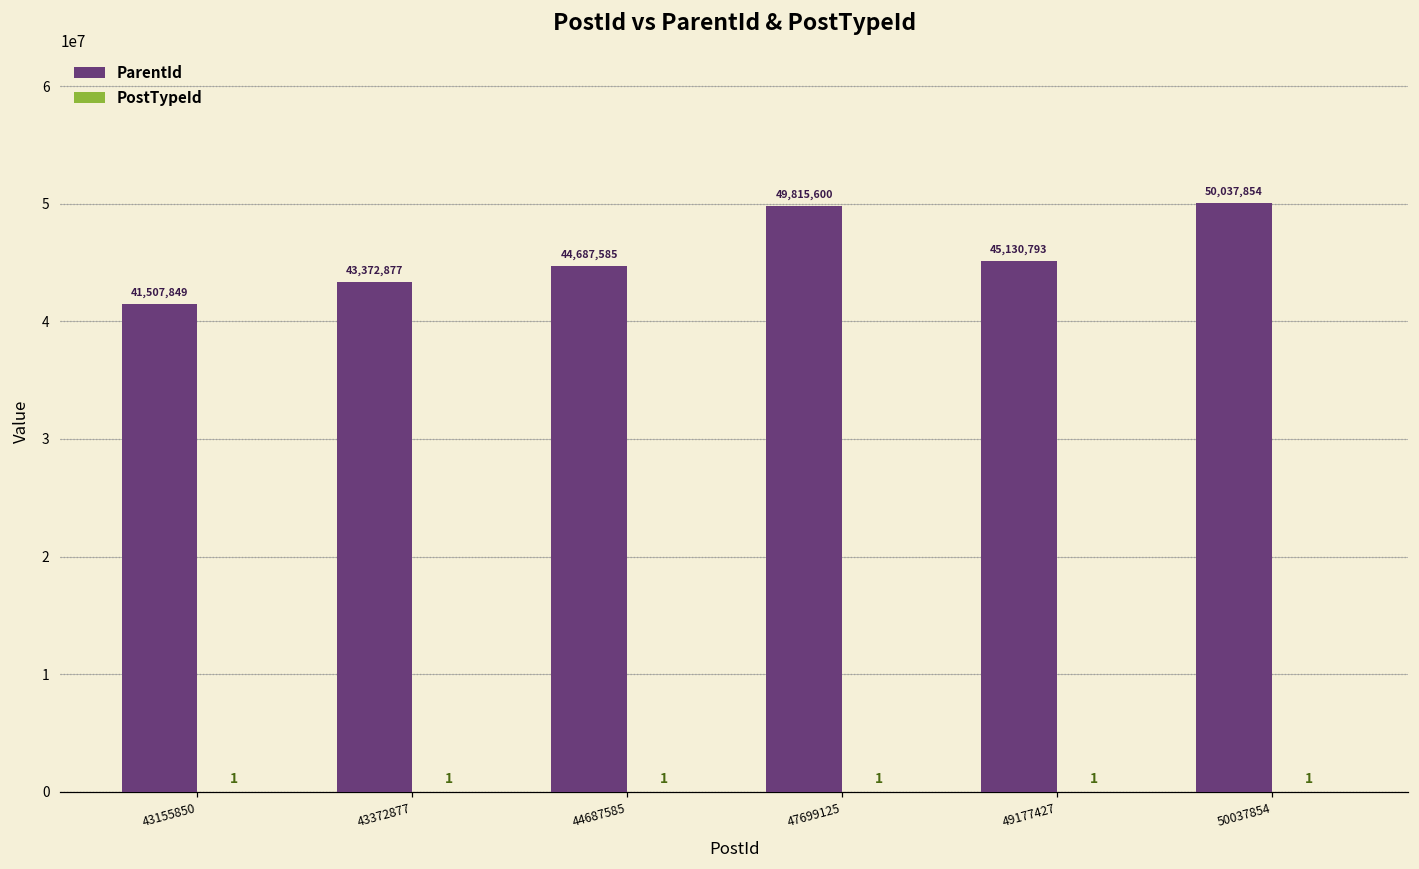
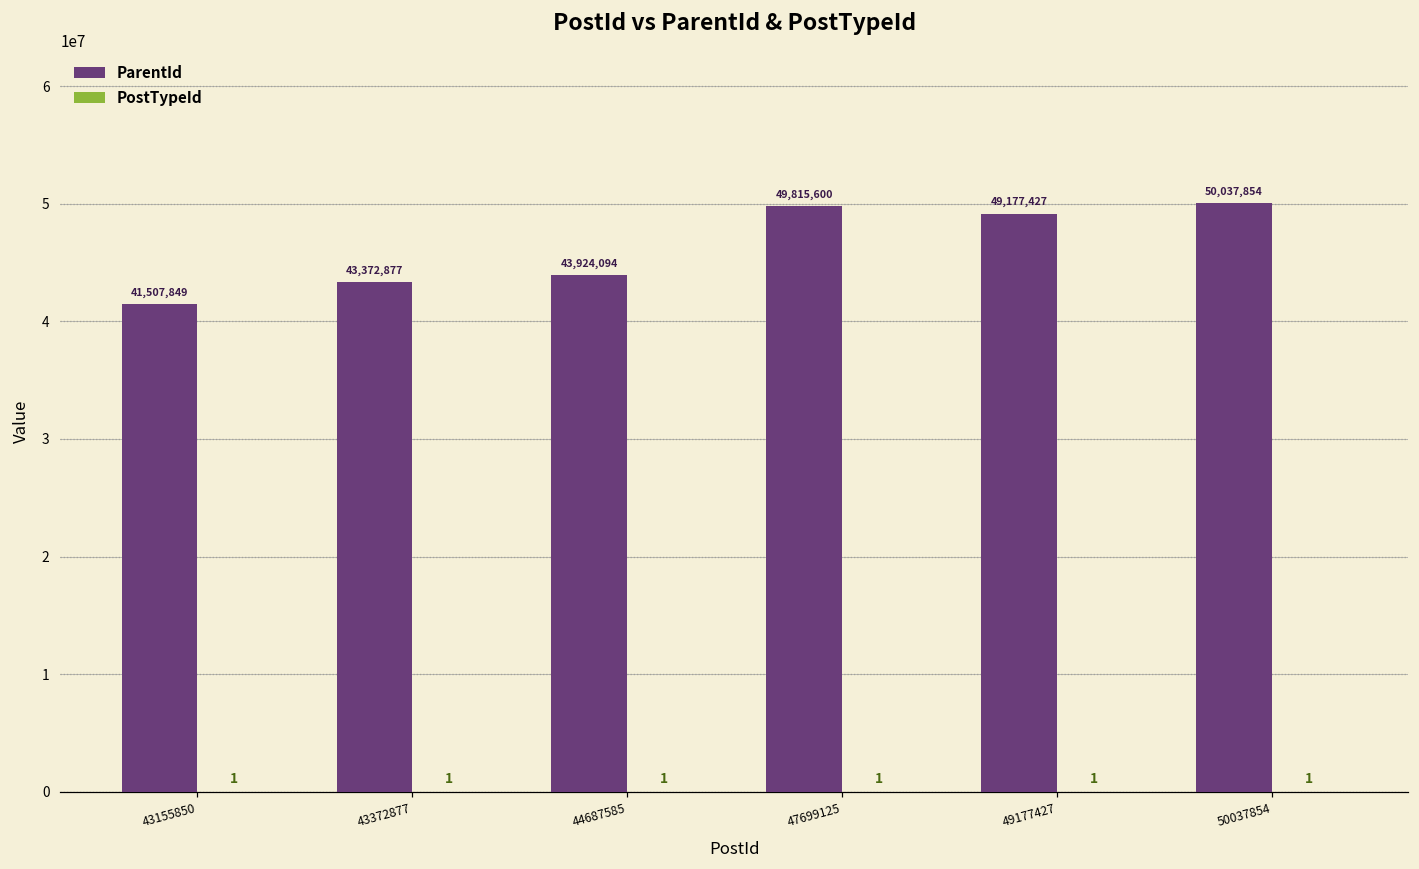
ParentId, 44687585: 44,687,585 -> 43,924,094
ParentId, 49177427: 45,130,793 -> 49,177,427
